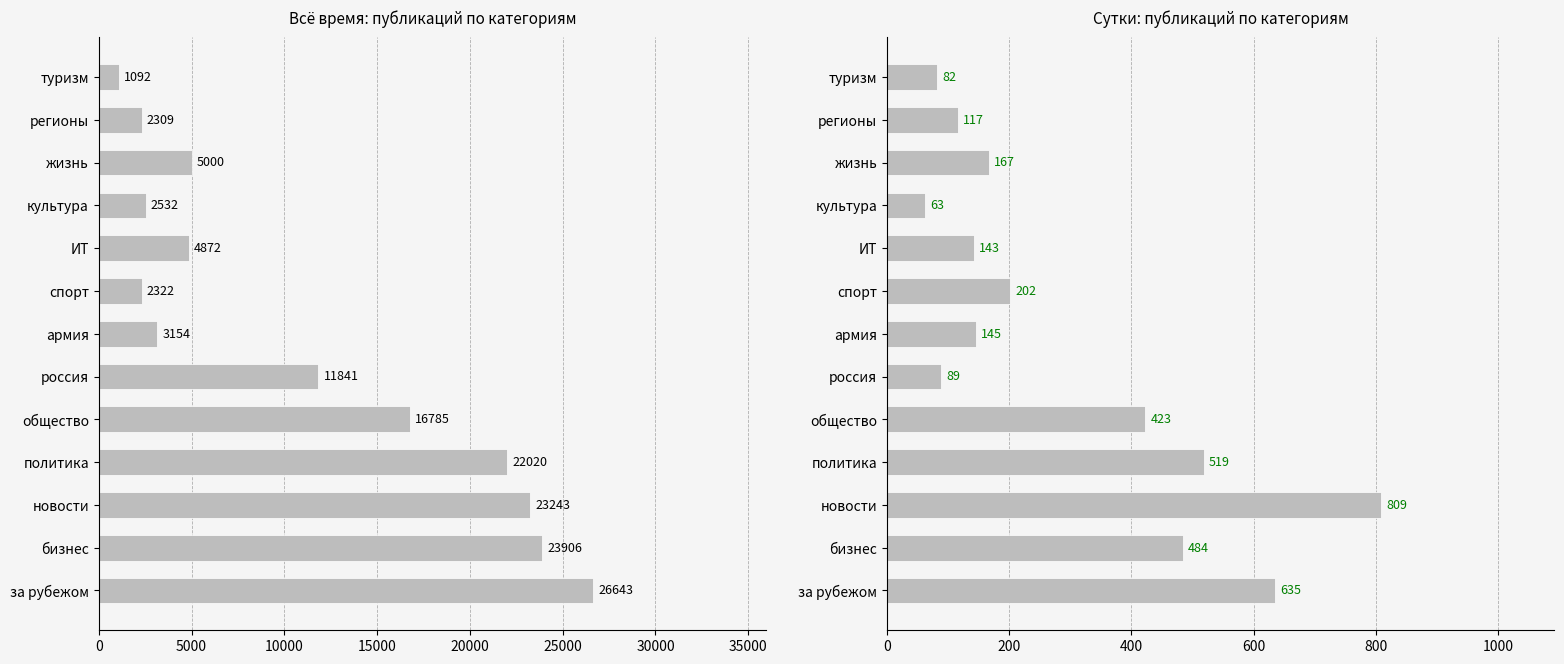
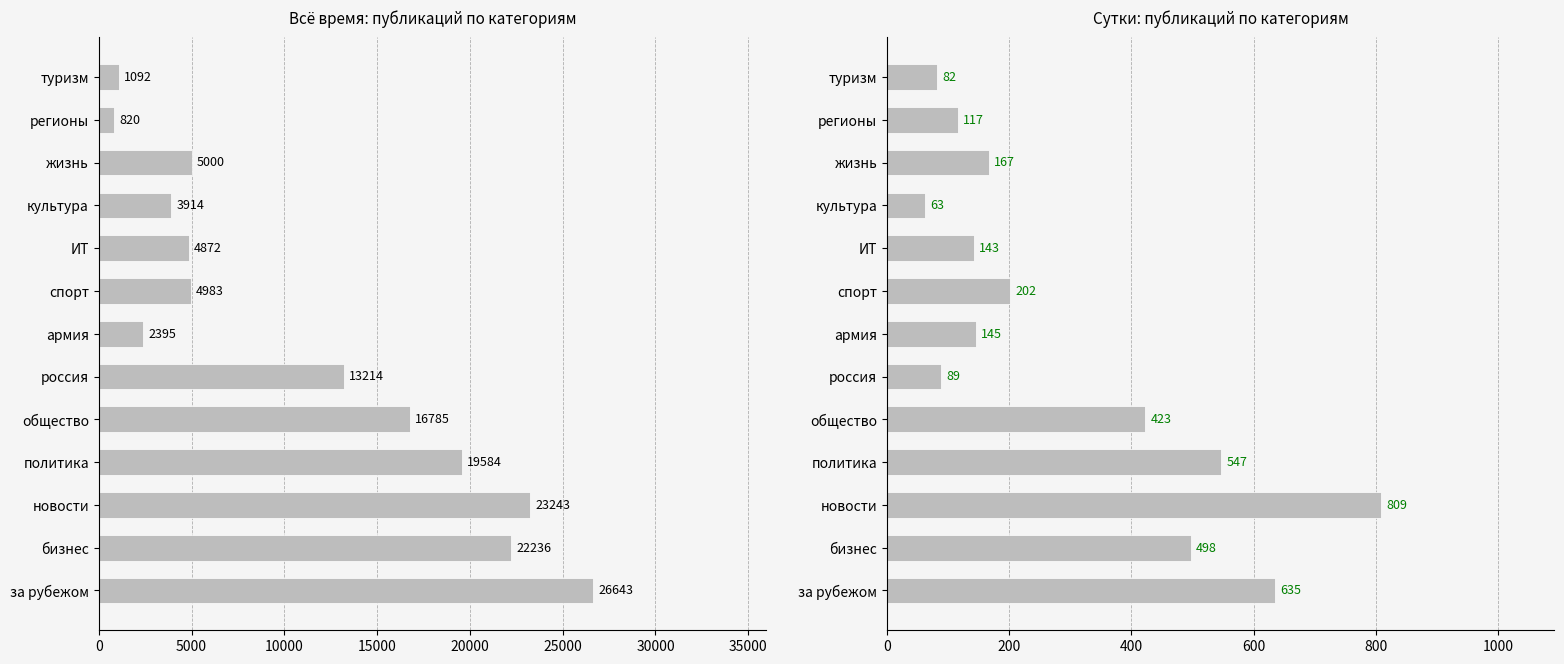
Всё время: публикаций по категориям, регионы: 2309 -> 820
Всё время: публикаций по категориям, культура: 2532 -> 3914
Всё время: публикаций по категориям, спорт: 2322 -> 4983
Всё время: публикаций по категориям, армия: 3154 -> 2395
Всё время: публикаций по категориям, россия: 11841 -> 13214
Всё время: публикаций по категориям, политика: 22020 -> 19584
Всё время: публикаций по категориям, бизнес: 23906 -> 22236
Сутки: публикаций по категориям, политика: 519 -> 547
Сутки: публикаций по категориям, бизнес: 484 -> 498
